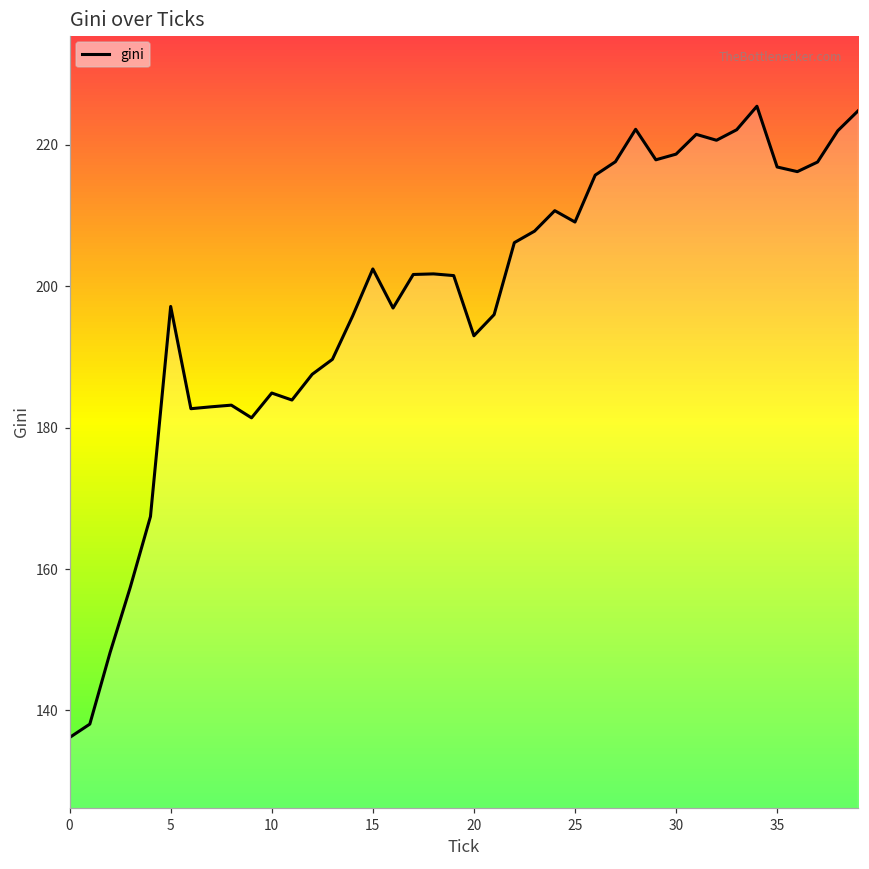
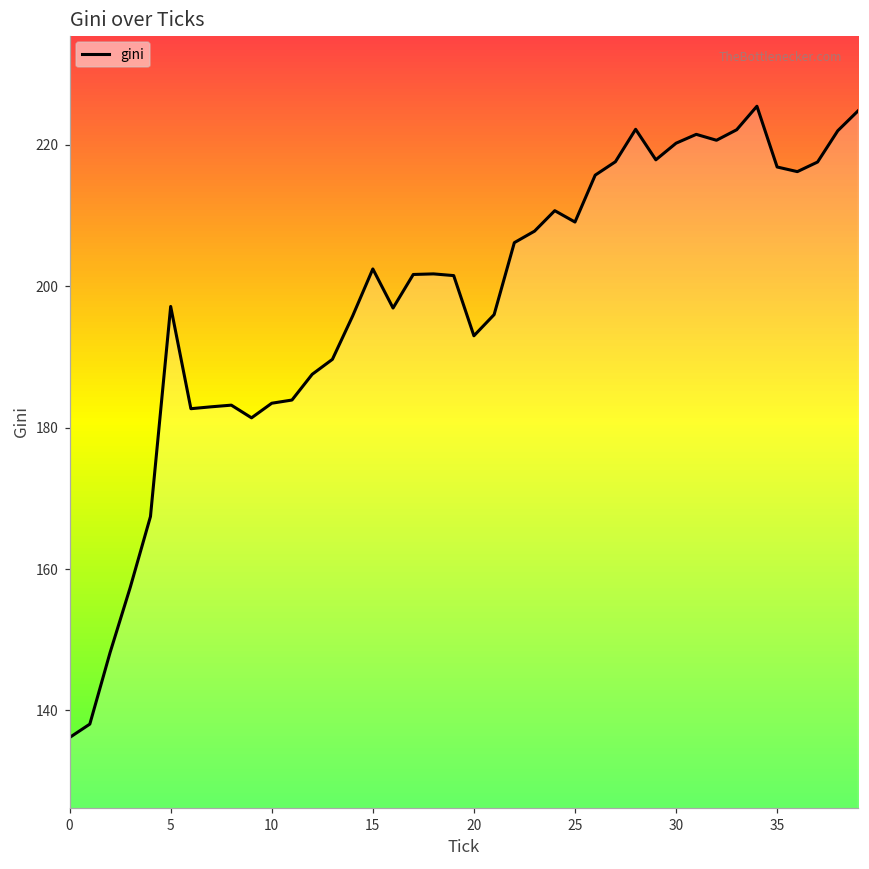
10: 185 -> 183
30: 219 -> 220
